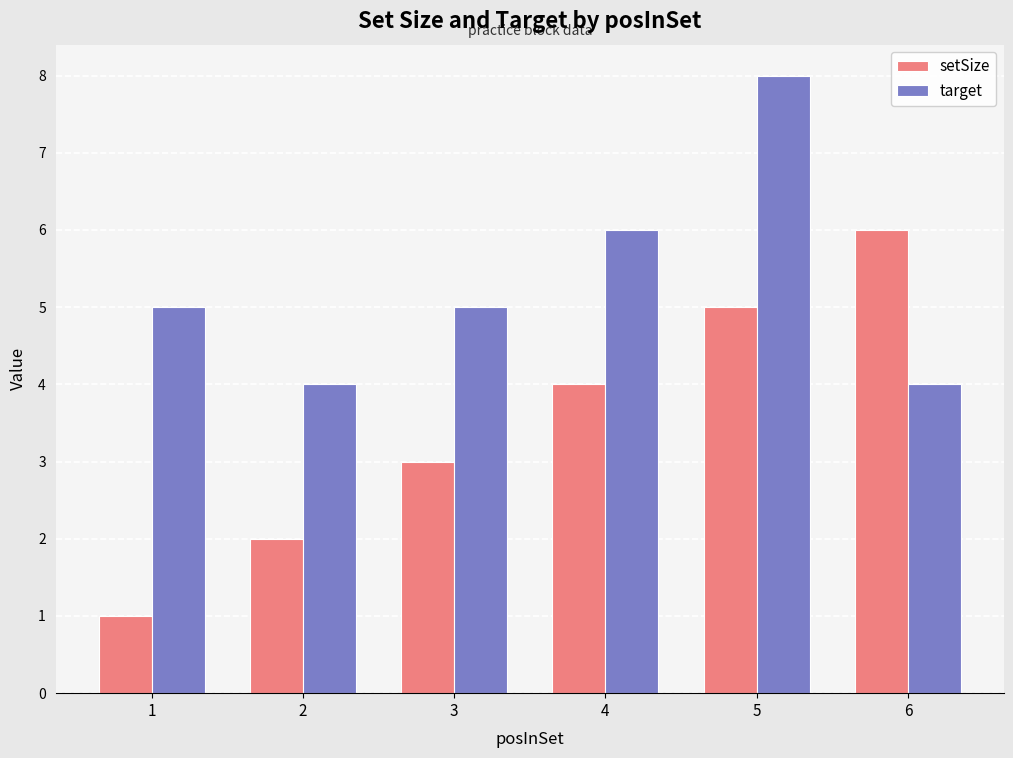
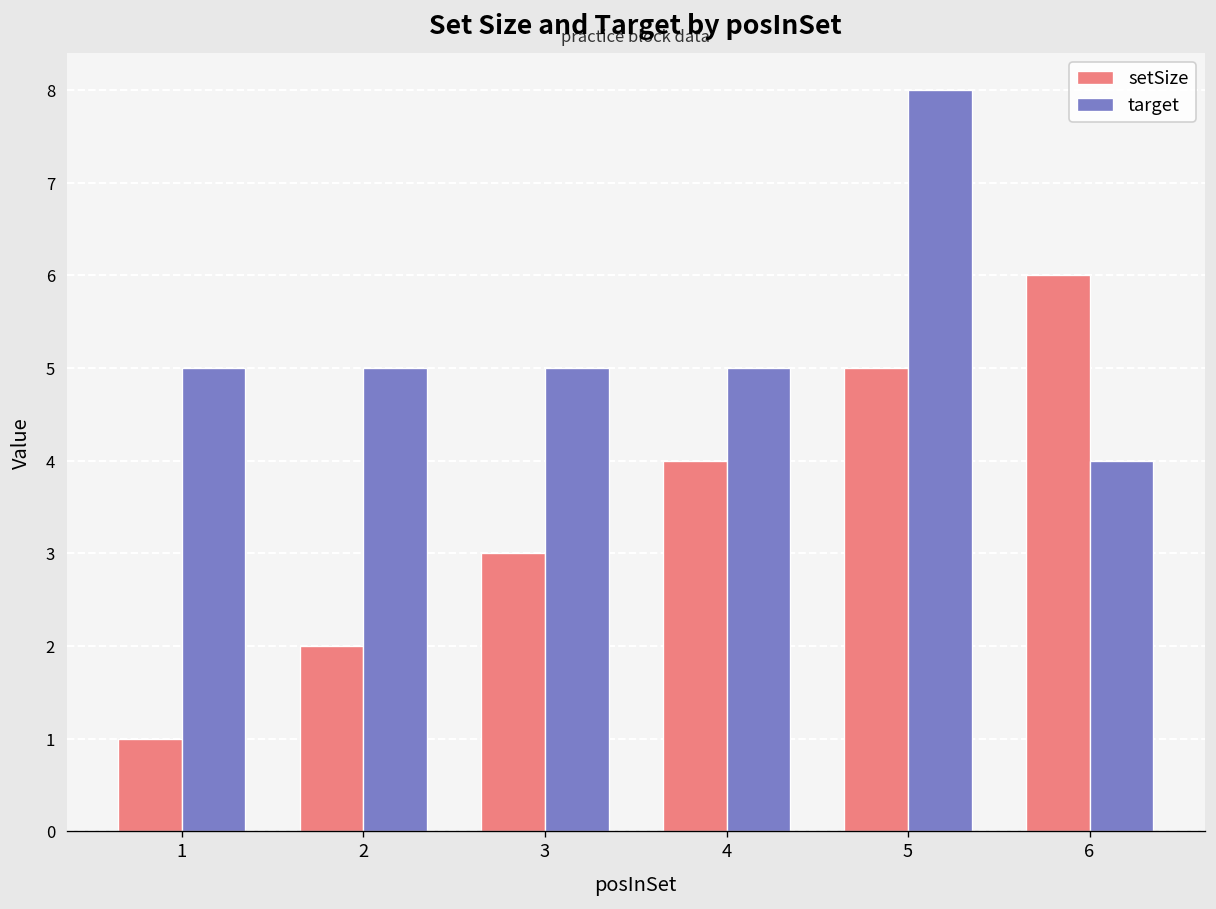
target, 2: 4 -> 5
target, 4: 6 -> 5
